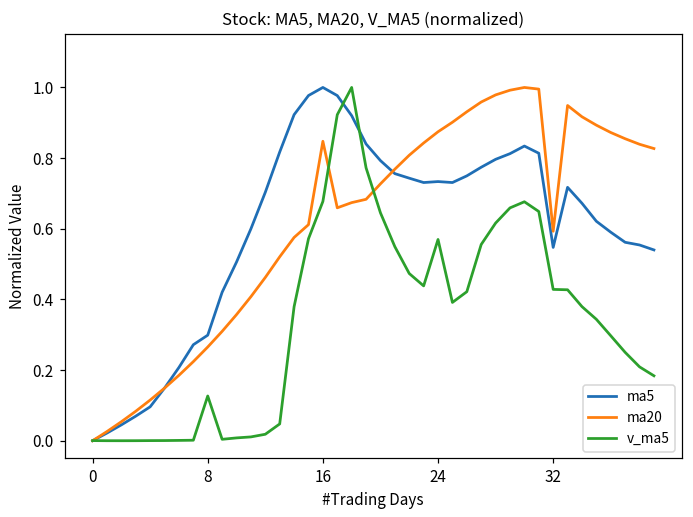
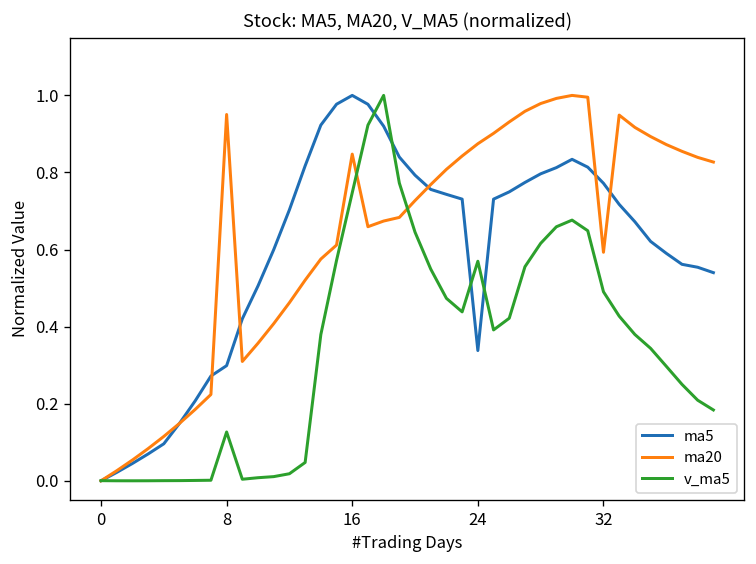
ma20, 8: 0.27 -> 0.95
v_ma5, 16: 0.68 -> 0.75
ma5, 24: 0.73 -> 0.34
ma5, 32: 0.55 -> 0.77
v_ma5, 32: 0.43 -> 0.49
